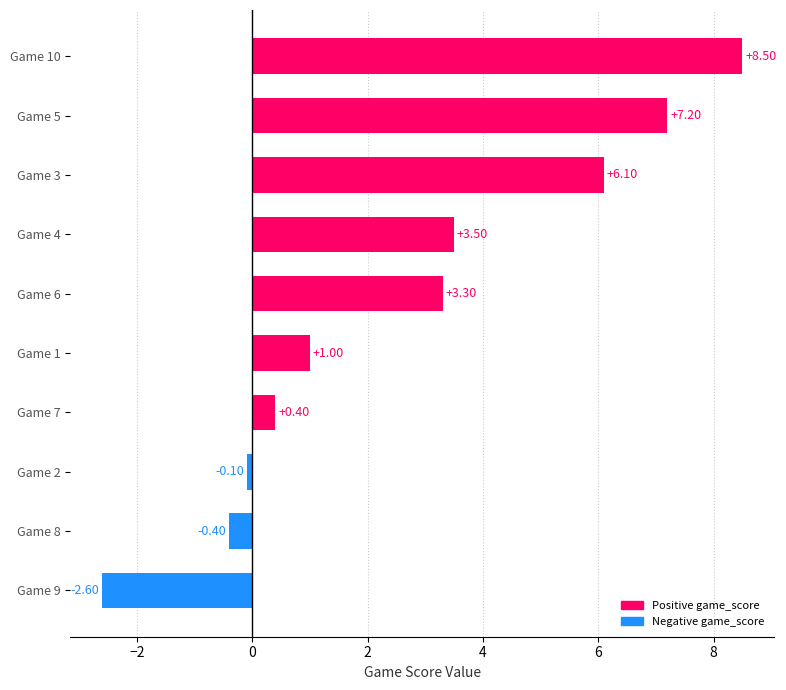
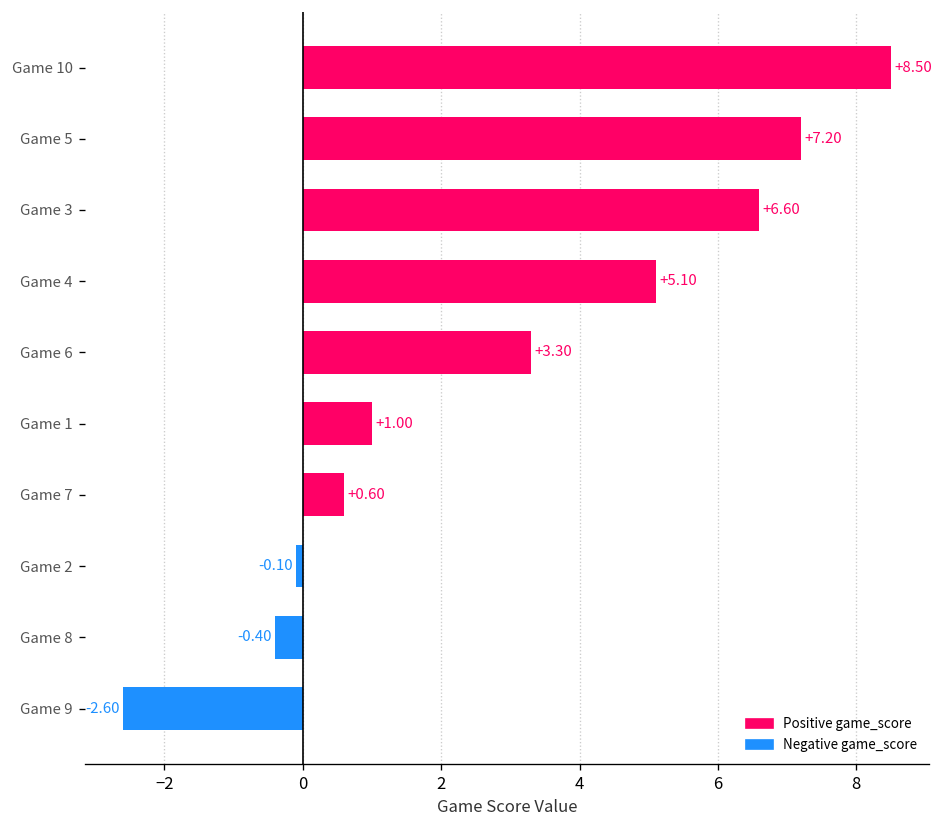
Game 3: +6.10 -> +6.60
Game 4: +3.50 -> +5.10
Game 7: +0.40 -> +0.60
